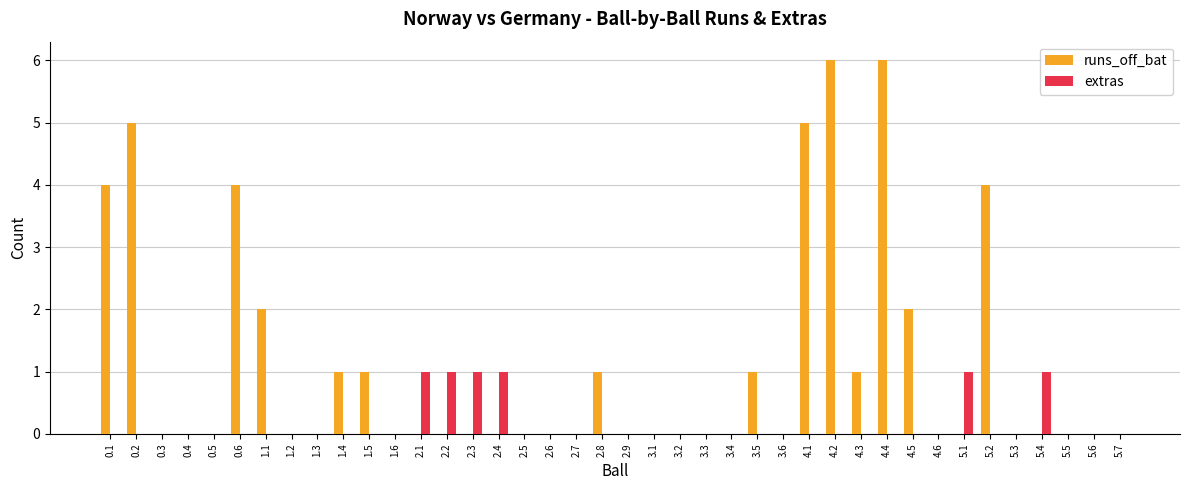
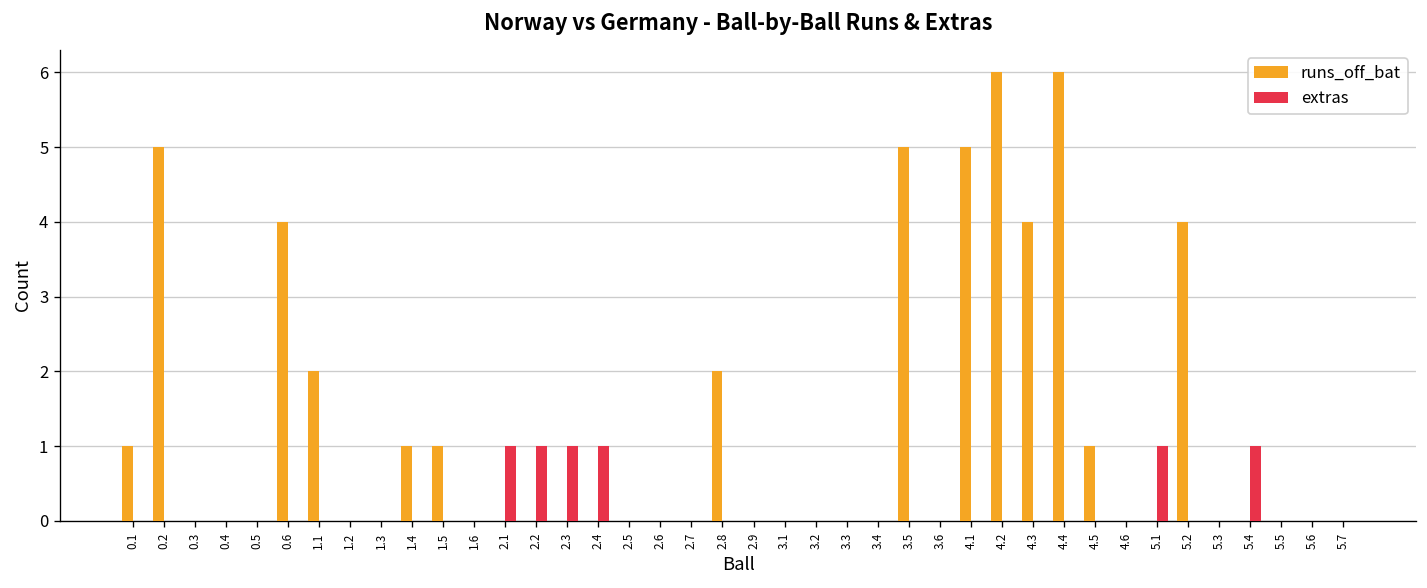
runs_off_bat, 0.1: 4 -> 1
runs_off_bat, 2.8: 1 -> 2
runs_off_bat, 3.5: 1 -> 5
runs_off_bat, 4.3: 1 -> 4
runs_off_bat, 4.5: 2 -> 1
